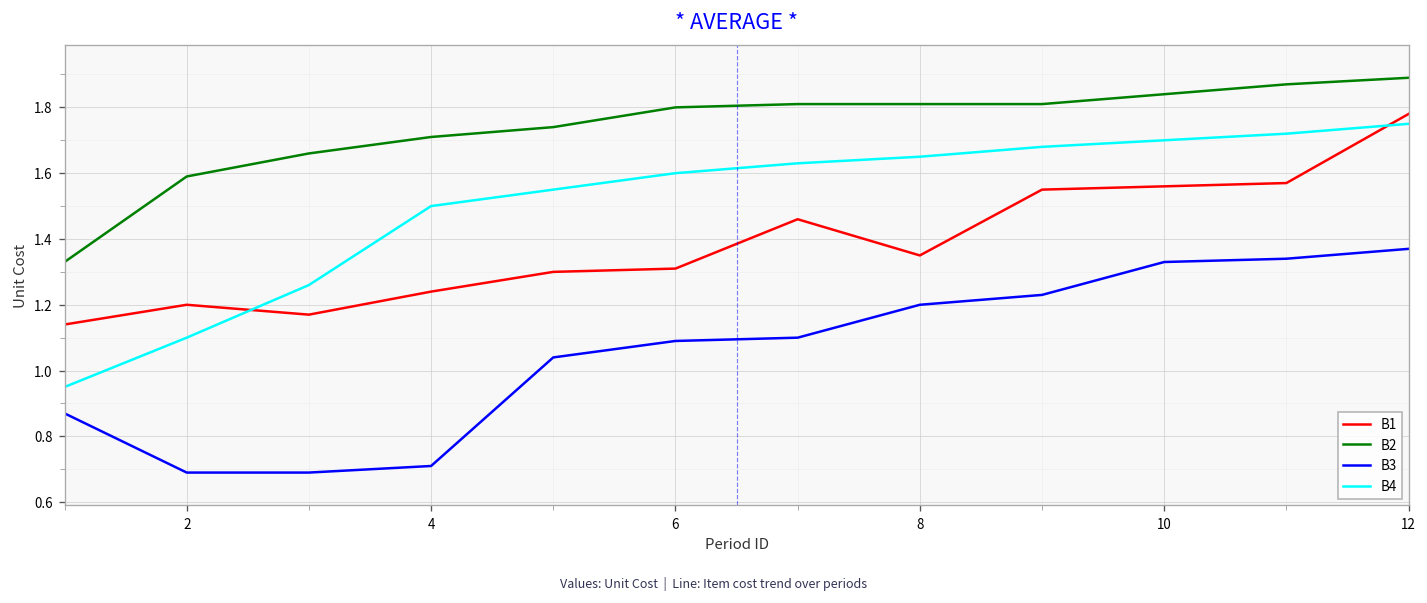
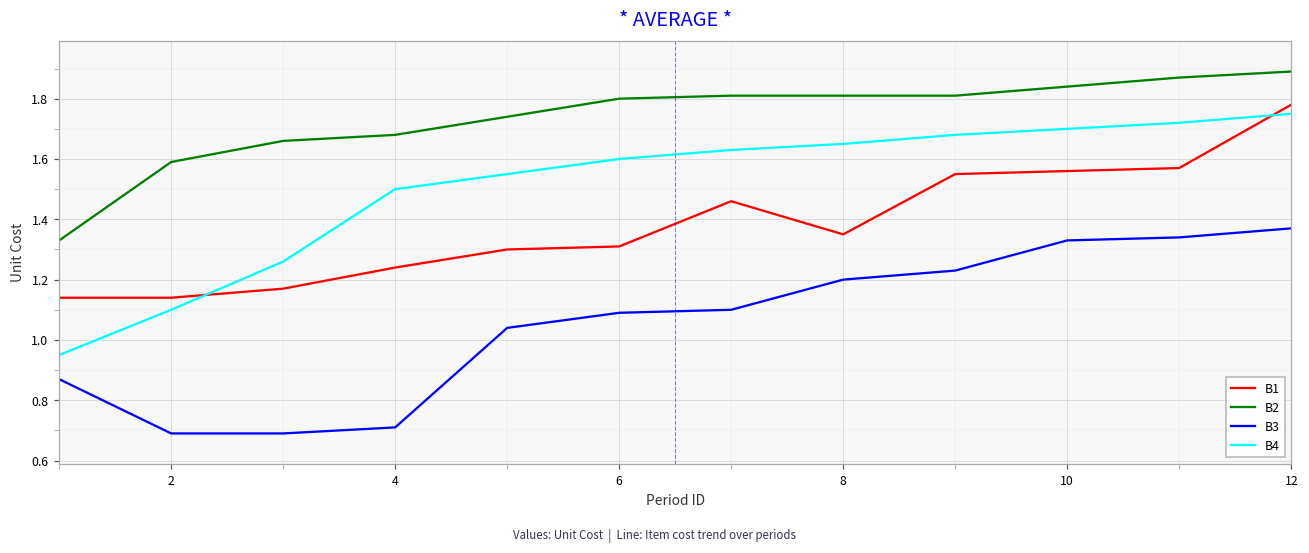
B1, 2: 1.20 -> 1.14
B2, 4: 1.71 -> 1.68
